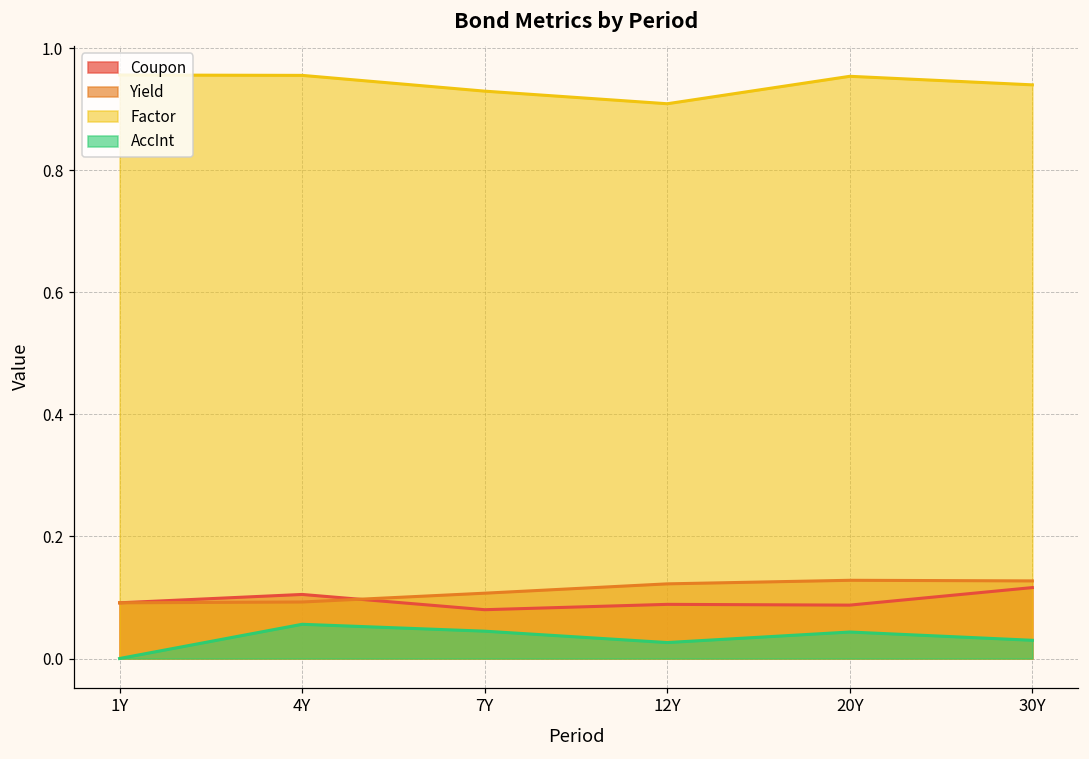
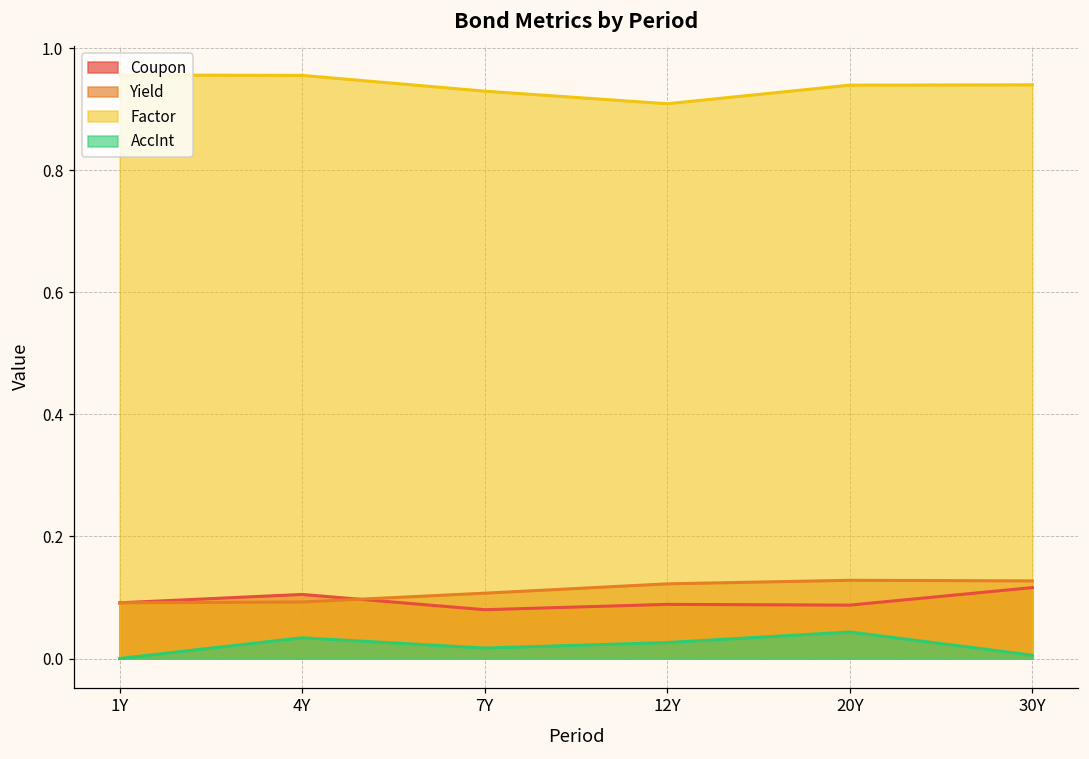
AccInt, 4Y: 0.06 -> 0.03
AccInt, 7Y: 0.04 -> 0.02
Factor, 20Y: 0.95 -> 0.94
AccInt, 30Y: 0.03 -> 0.01
